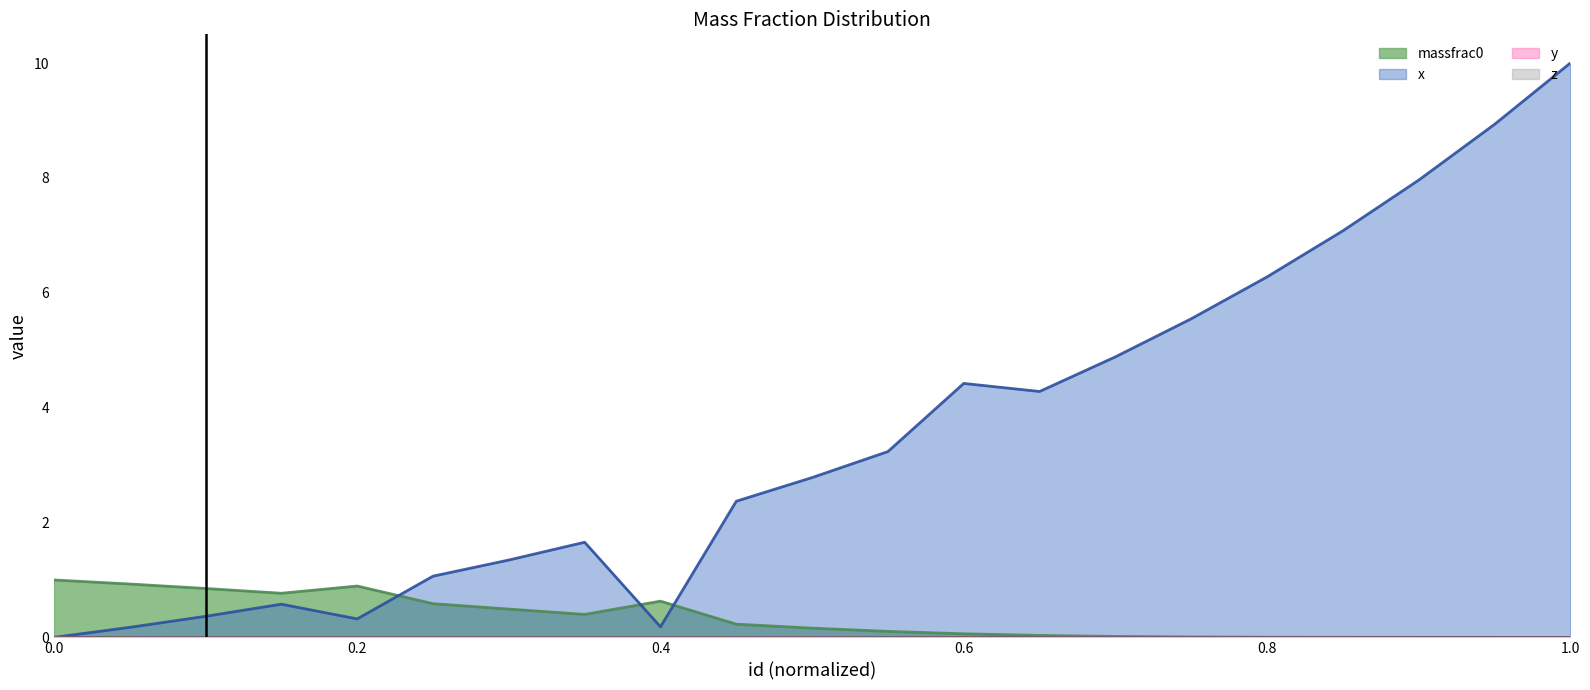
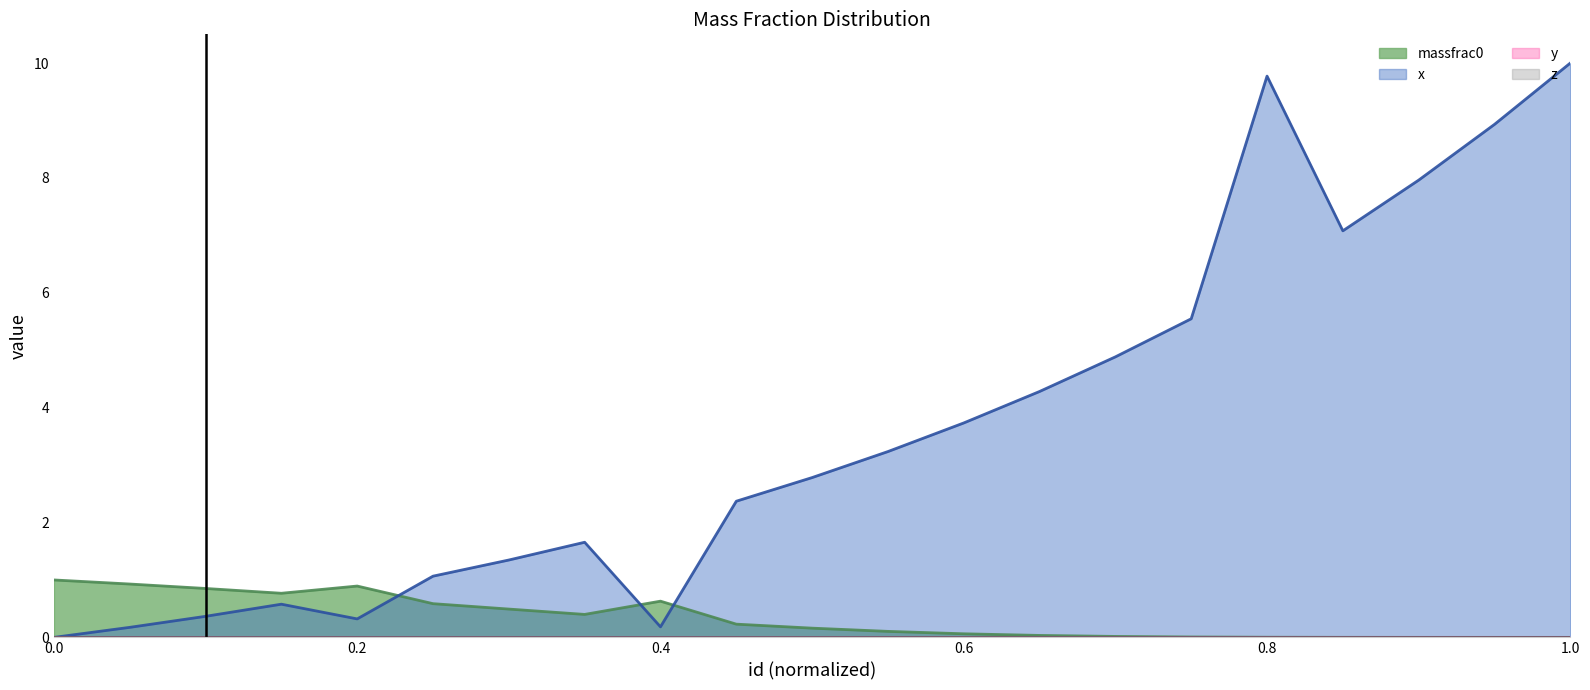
x, 0.6: 4.4 -> 3.7
x, 0.8: 6.3 -> 9.8
